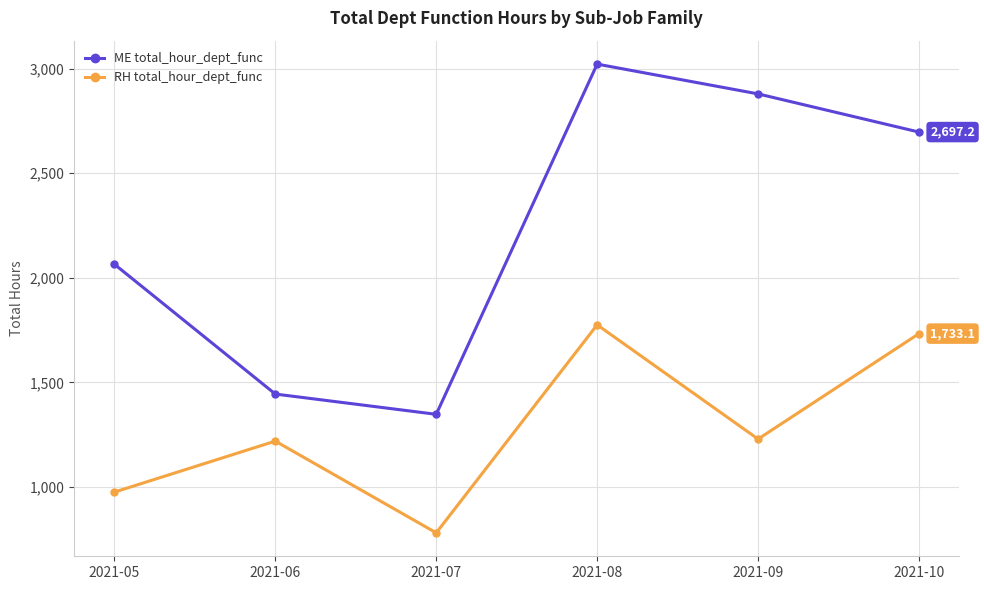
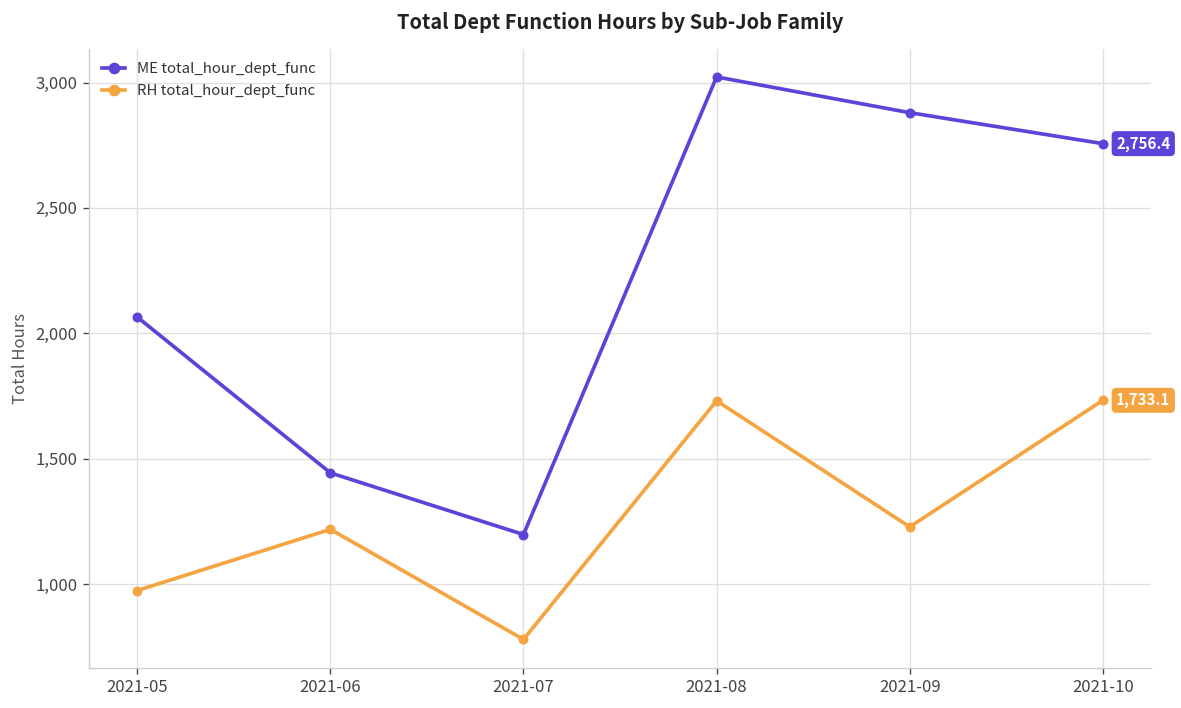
ME total_hour_dept_func, 2021-07: 1,350 -> 1,200
RH total_hour_dept_func, 2021-08: 1,780 -> 1,730
ME total_hour_dept_func, 2021-10: 2,697.2 -> 2,756.4
